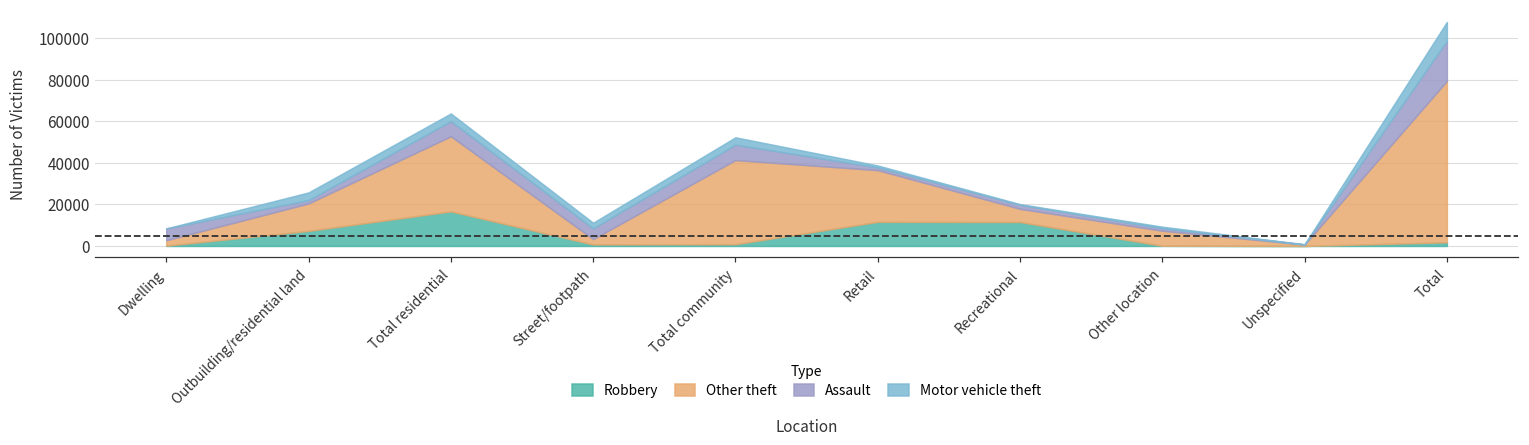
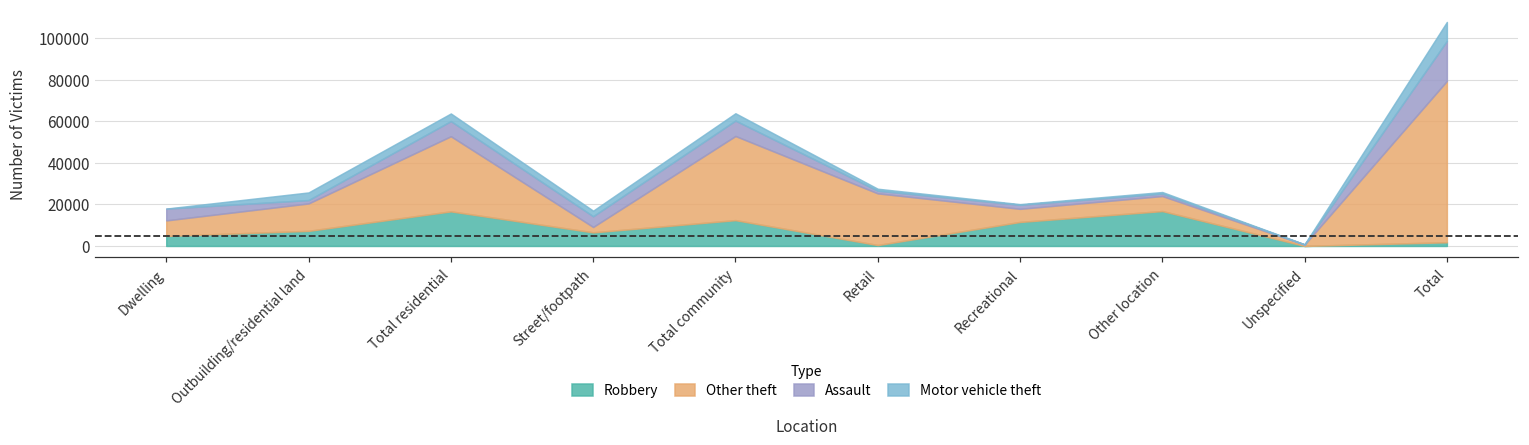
Robbery, Dwelling: 0 -> 5000
Other theft, Dwelling: 3000 -> 7000
Robbery, Street/footpath: 1000 -> 7000
Robbery, Total community: 1000 -> 12000
Robbery, Retail: 12000 -> 0
Robbery, Other location: 0 -> 17000
